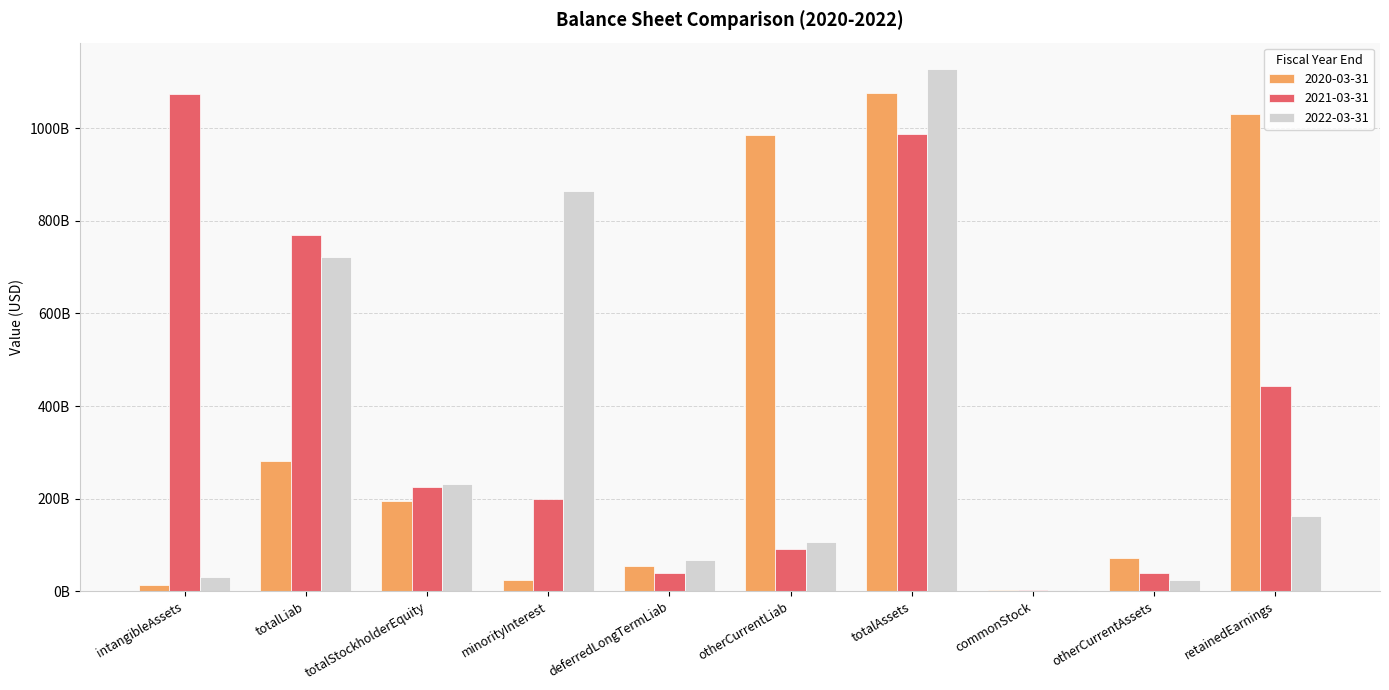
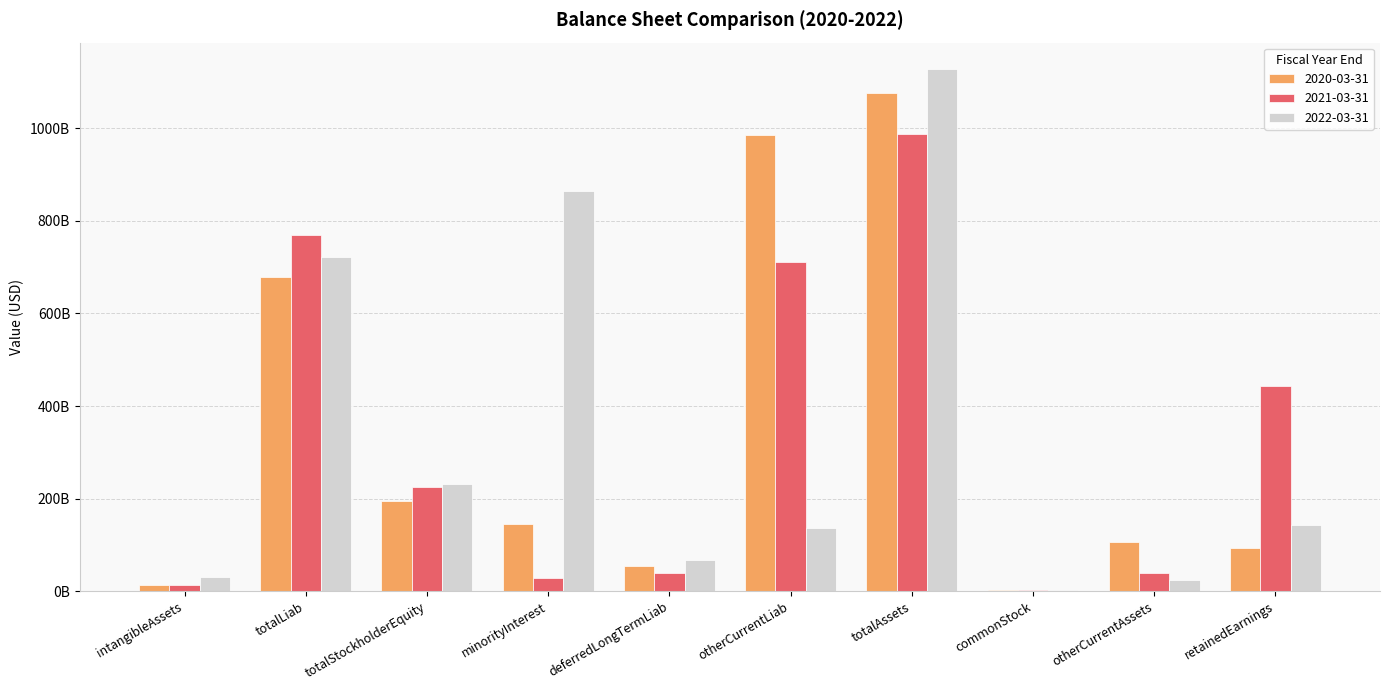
2021-03-31, intangibleAssets: 1070000000000 -> 10000000000
2020-03-31, totalLiab: 280000000000 -> 680000000000
2020-03-31, minorityInterest: 20000000000 -> 140000000000
2021-03-31, minorityInterest: 200000000000 -> 30000000000
2021-03-31, otherCurrentLiab: 90000000000 -> 710000000000
2022-03-31, otherCurrentLiab: 110000000000 -> 140000000000
2020-03-31, otherCurrentAssets: 70000000000 -> 110000000000
2020-03-31, retainedEarnings: 1030000000000 -> 90000000000
2022-03-31, retainedEarnings: 160000000000 -> 140000000000
